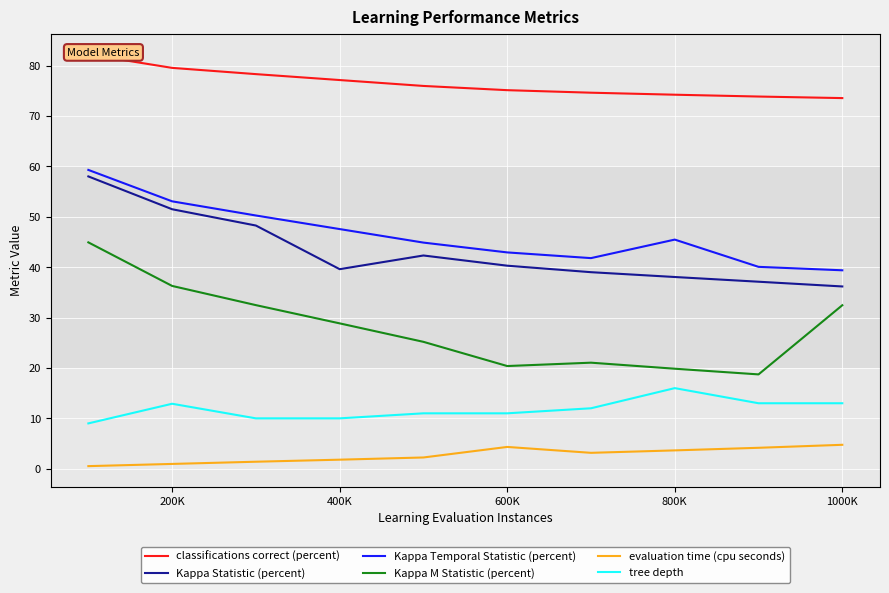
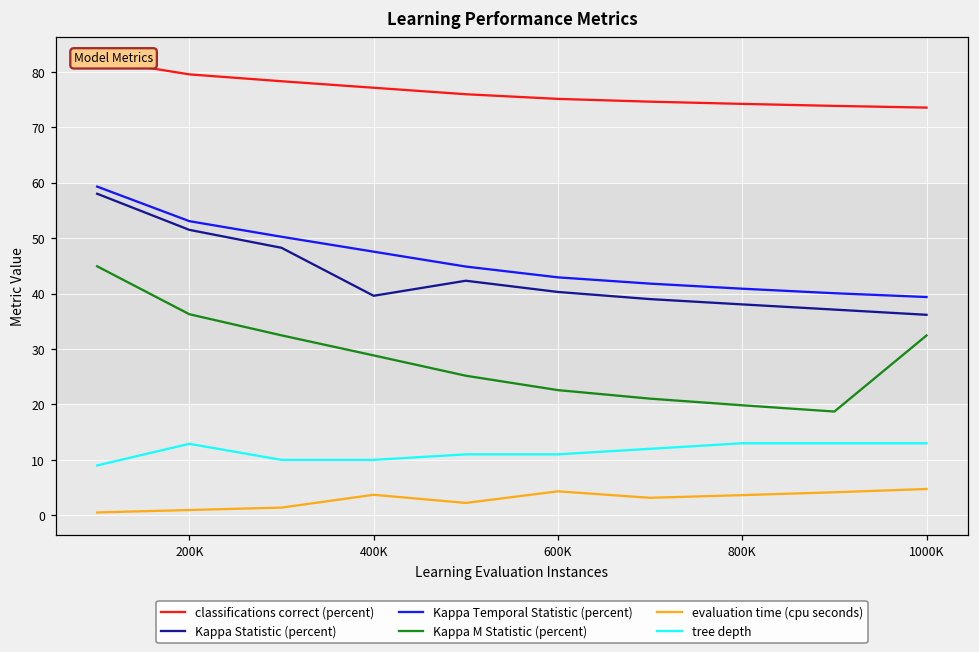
evaluation time (cpu seconds), 400K: 2 -> 4
Kappa M Statistic (percent), 600K: 20 -> 23
Kappa Temporal Statistic (percent), 800K: 45 -> 41
tree depth, 800K: 16 -> 13
